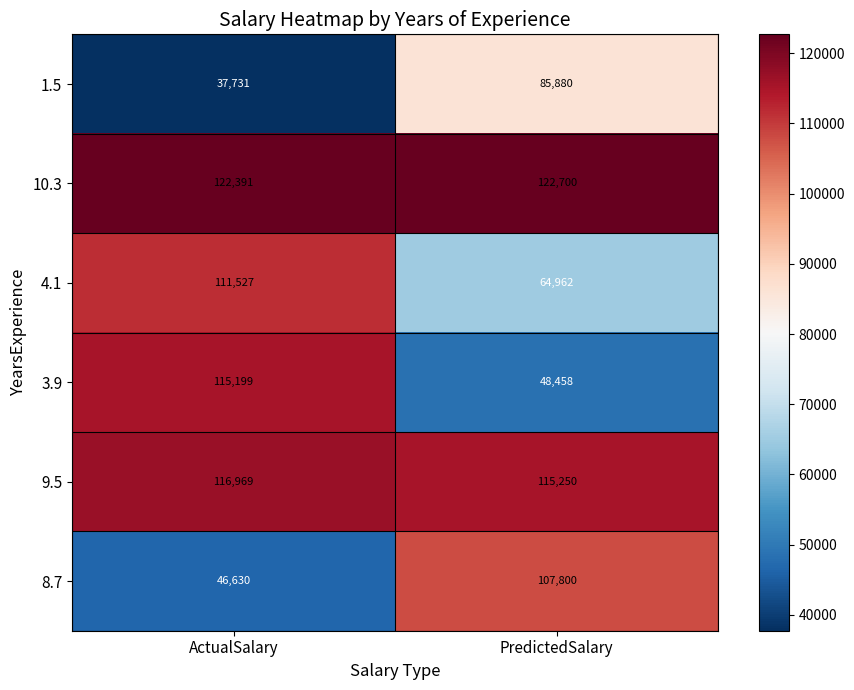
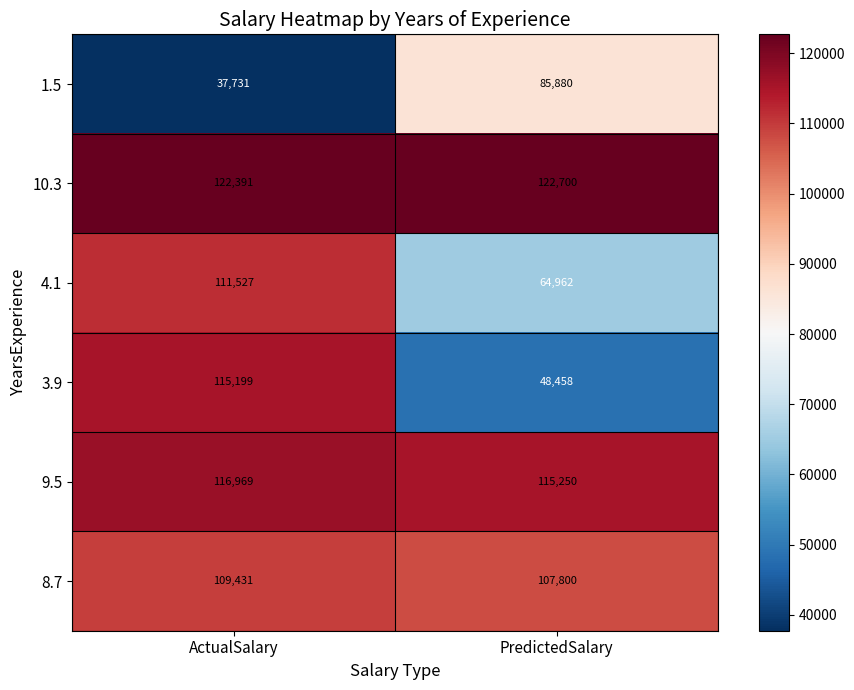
8.7, ActualSalary: 46,630 -> 109,431
